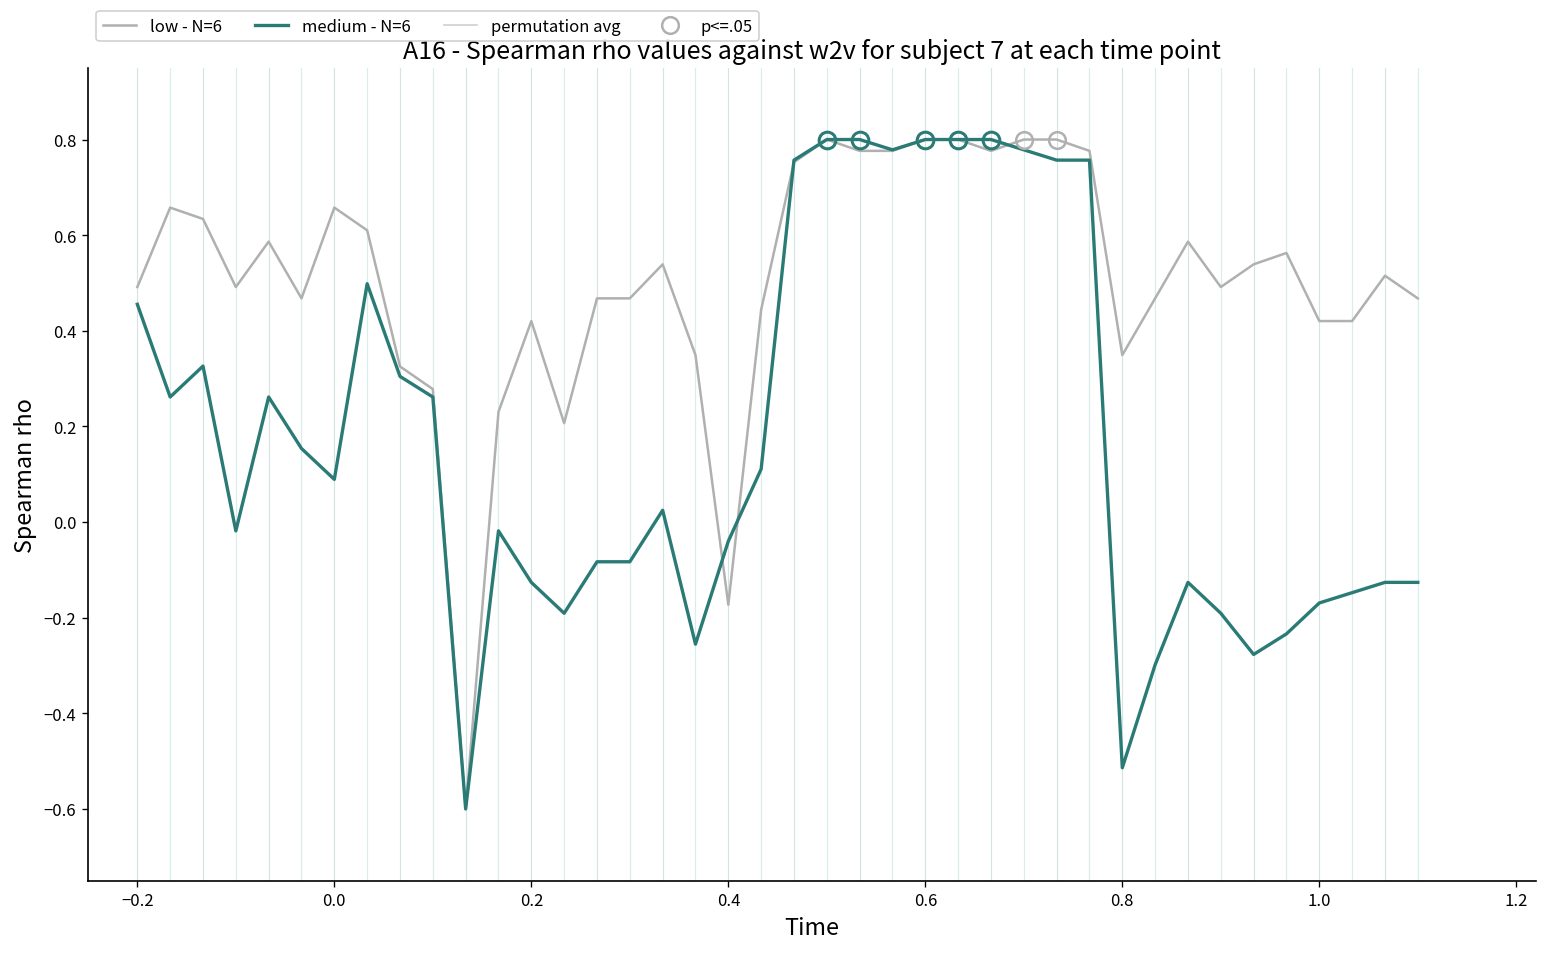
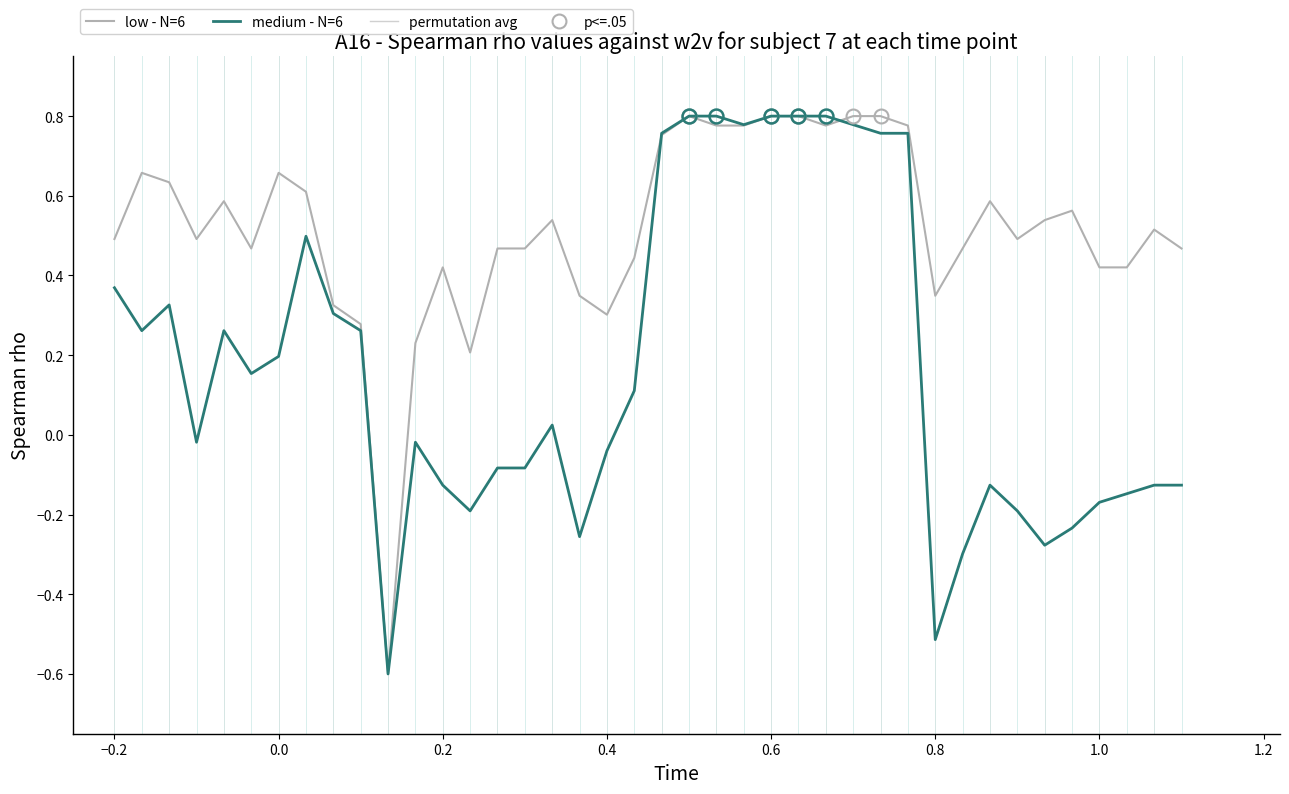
medium - N=6, −0.2: 0.46 -> 0.37
medium - N=6, 0.0: 0.09 -> 0.20
low - N=6, 0.4: -0.17 -> 0.30
